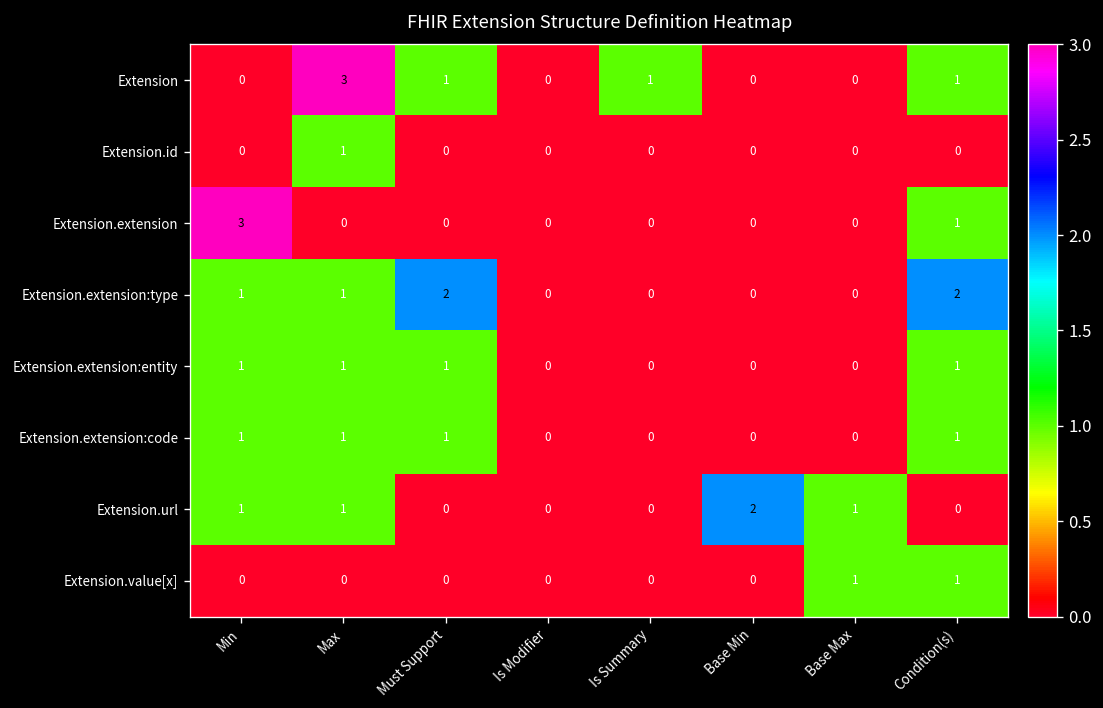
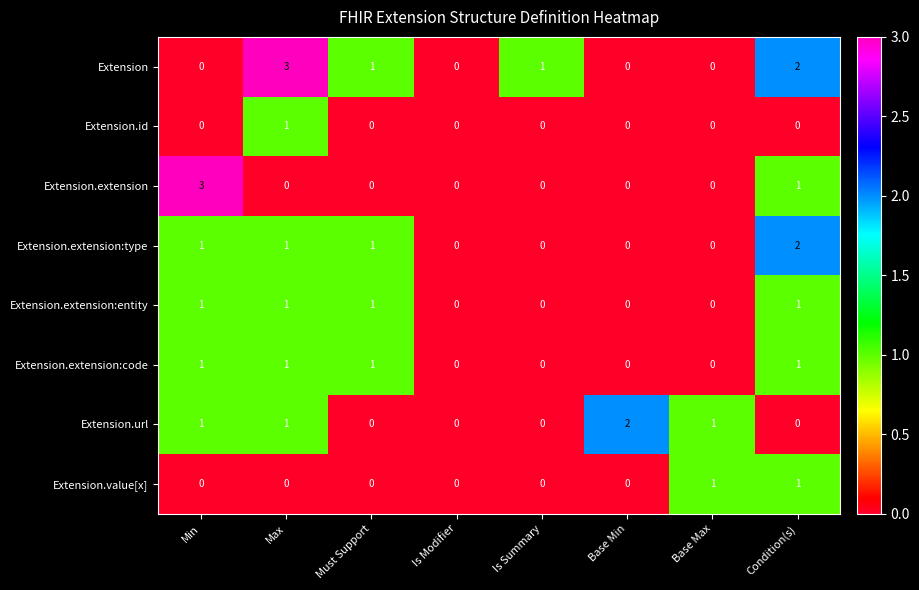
Extension, Condition(s): 1 -> 2
Extension.extension:type, Must Support: 2 -> 1
